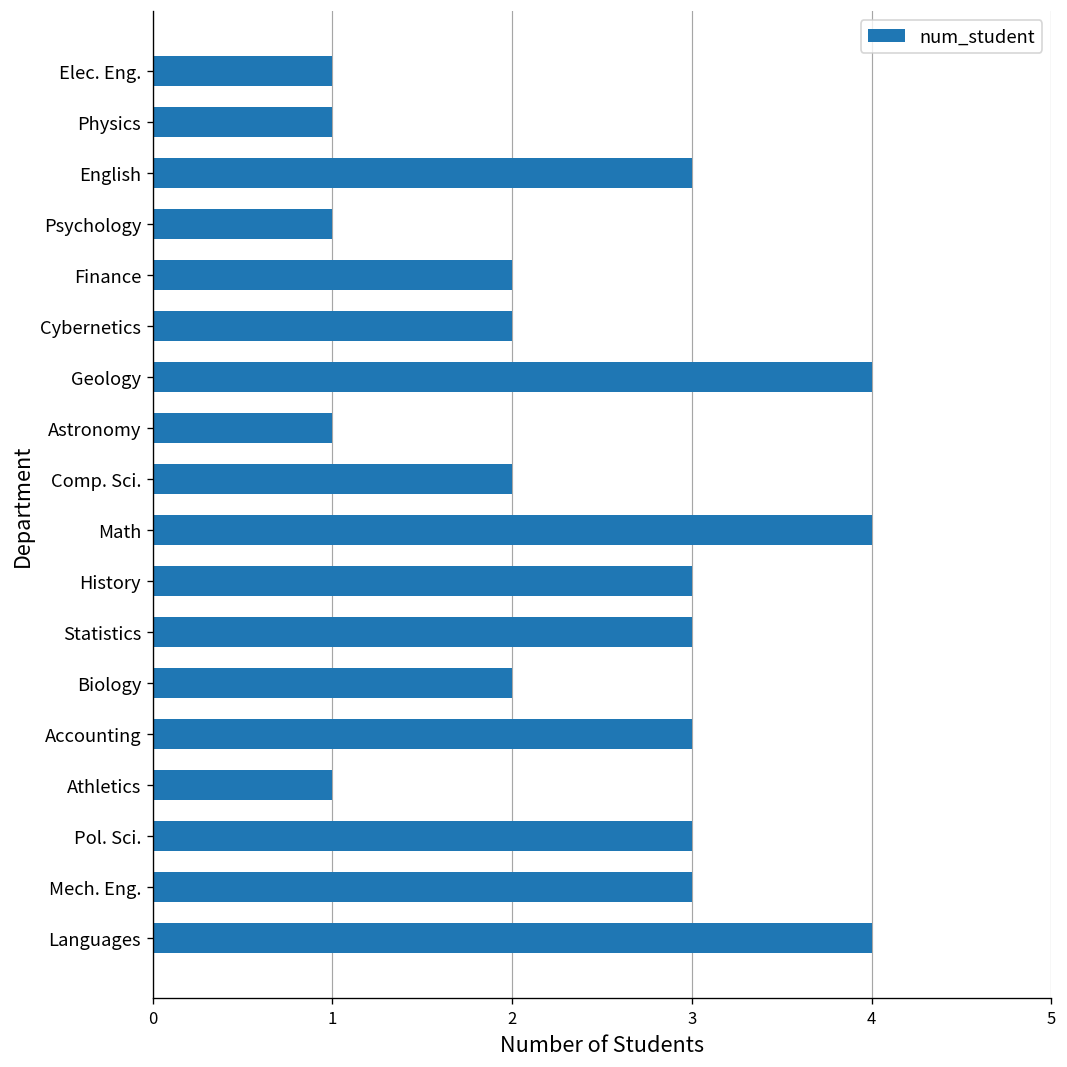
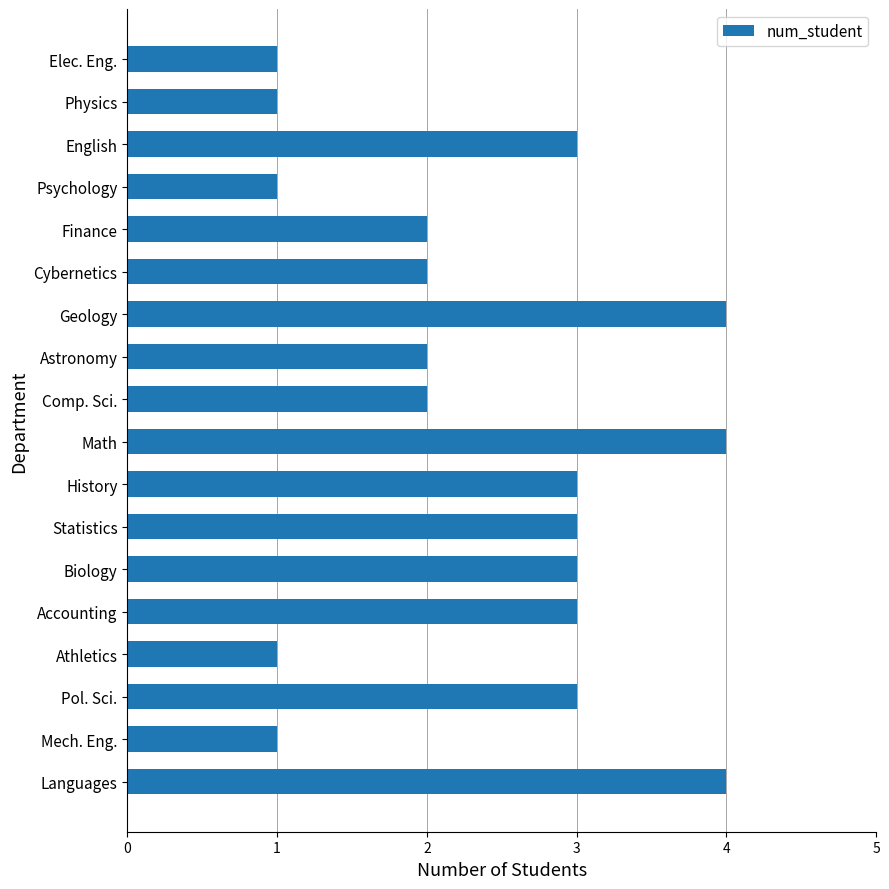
Astronomy: 1 -> 2
Biology: 2 -> 3
Mech. Eng.: 3 -> 1
